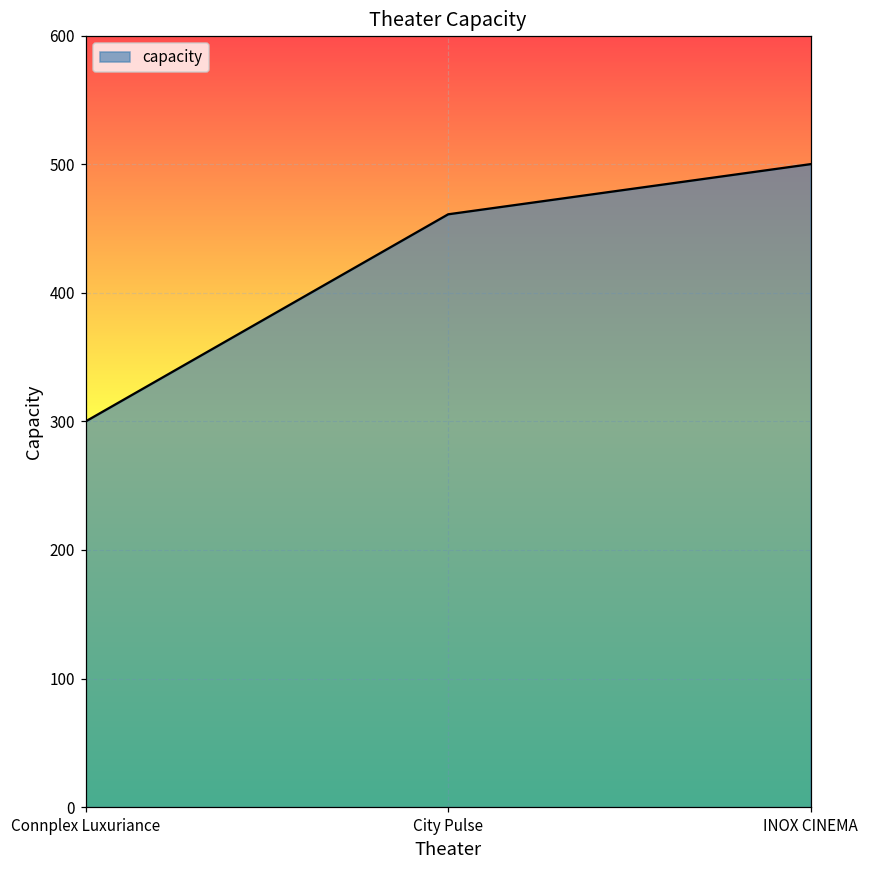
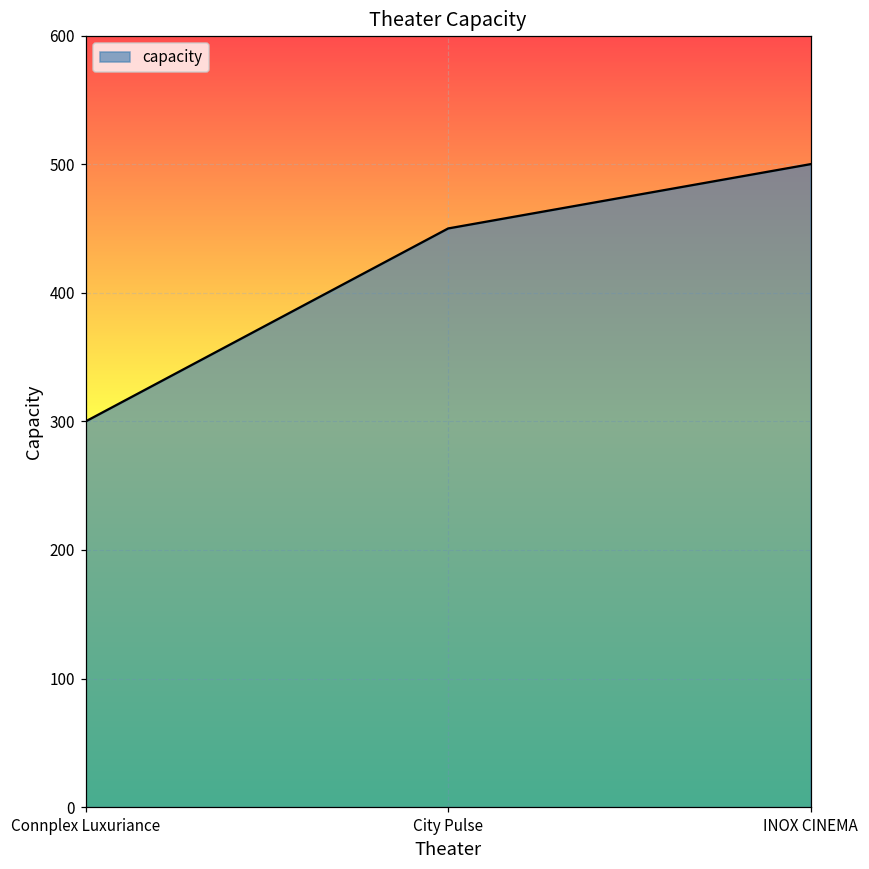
City Pulse: 461 -> 450
